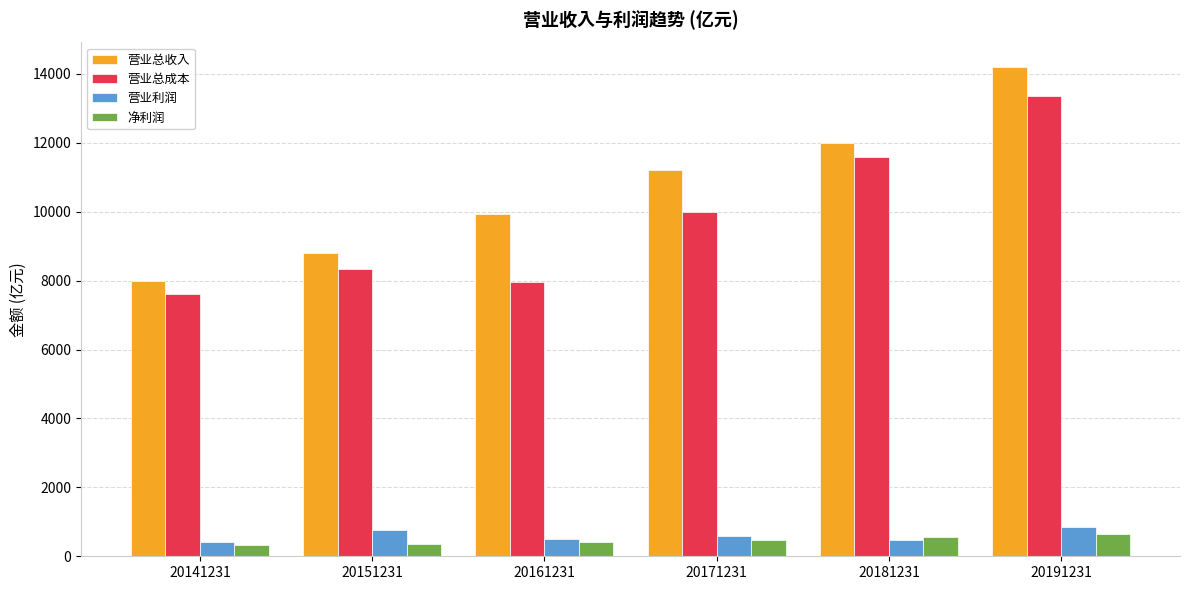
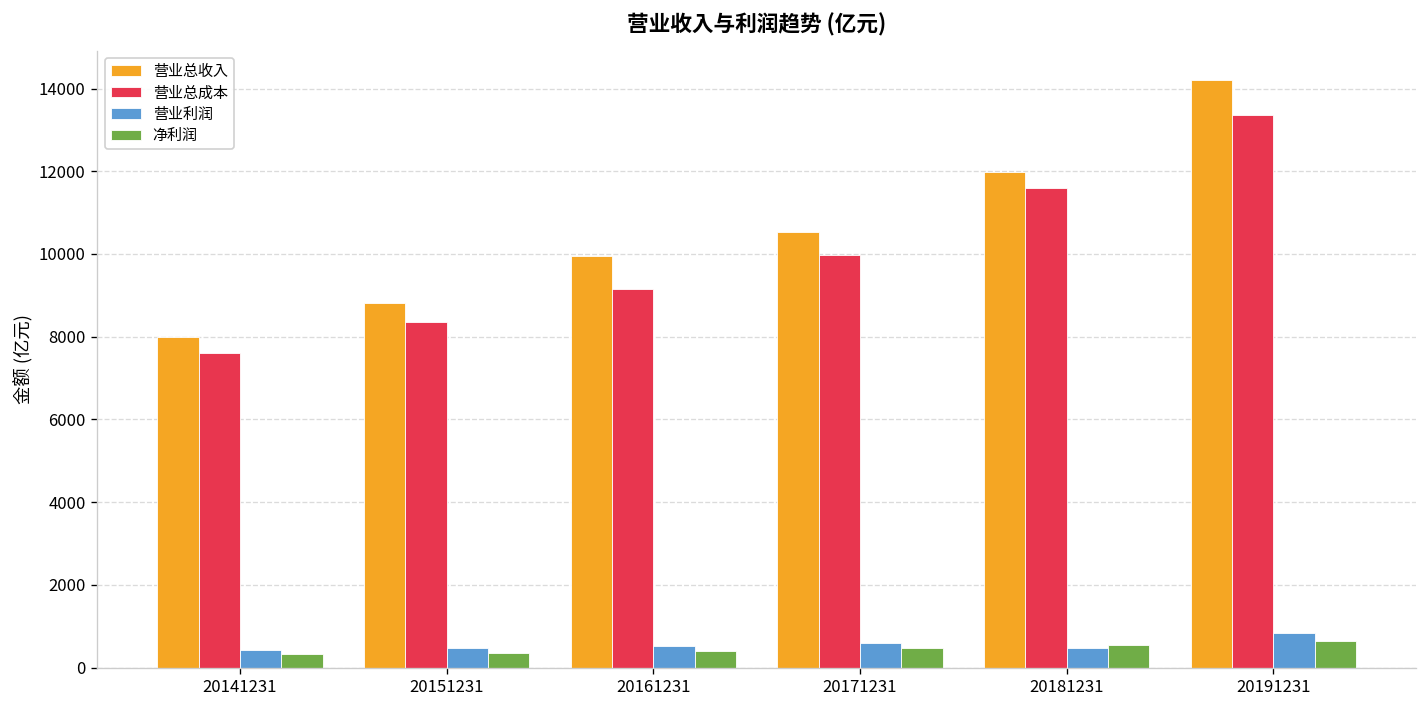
营业利润, 20151231: 800 -> 500
营业总成本, 20161231: 8000 -> 9200
营业总收入, 20171231: 11200 -> 10500
